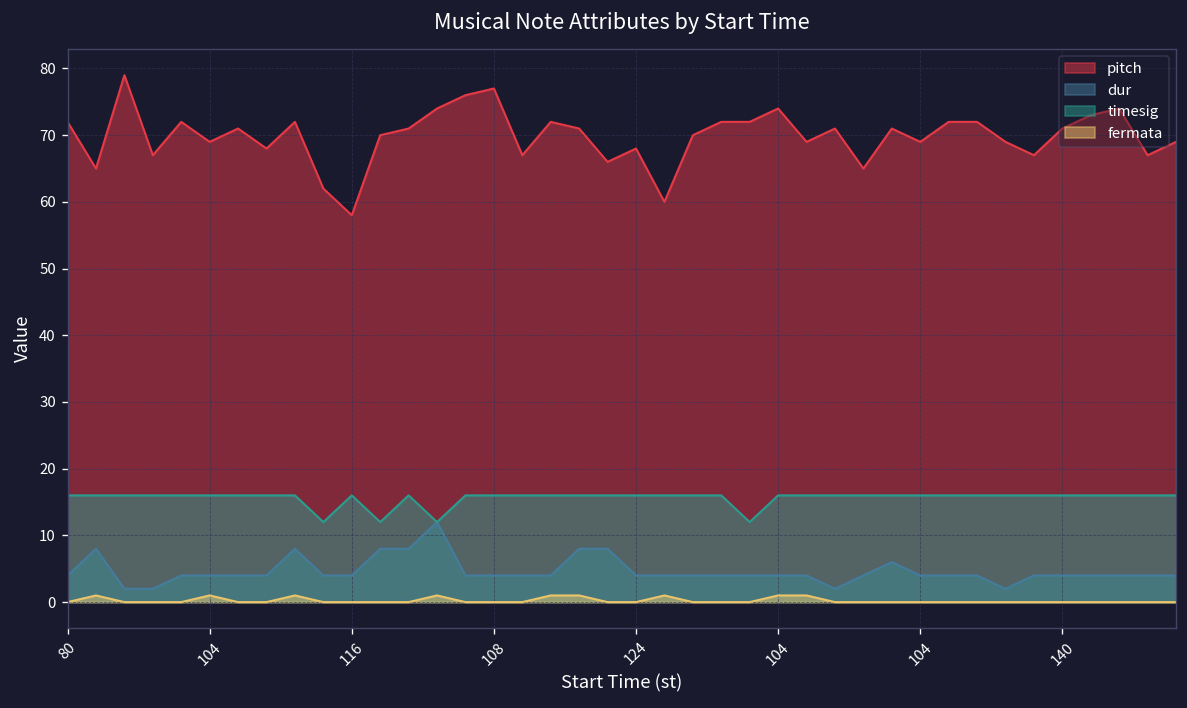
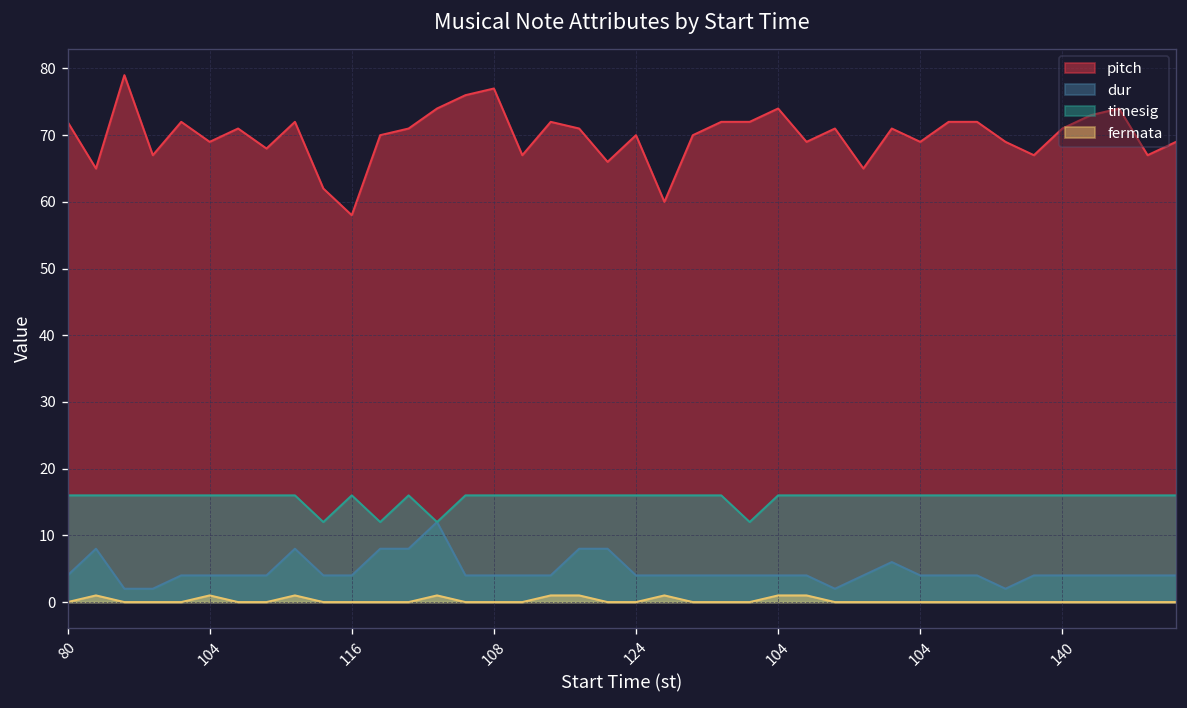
pitch, 124: 68 -> 70
